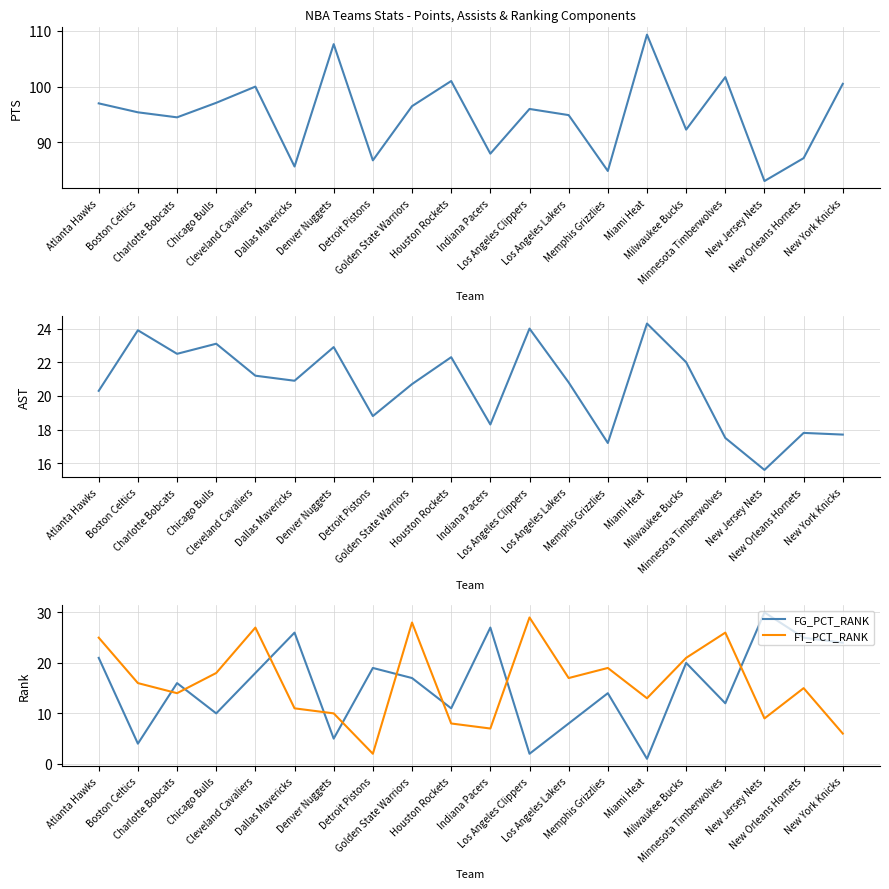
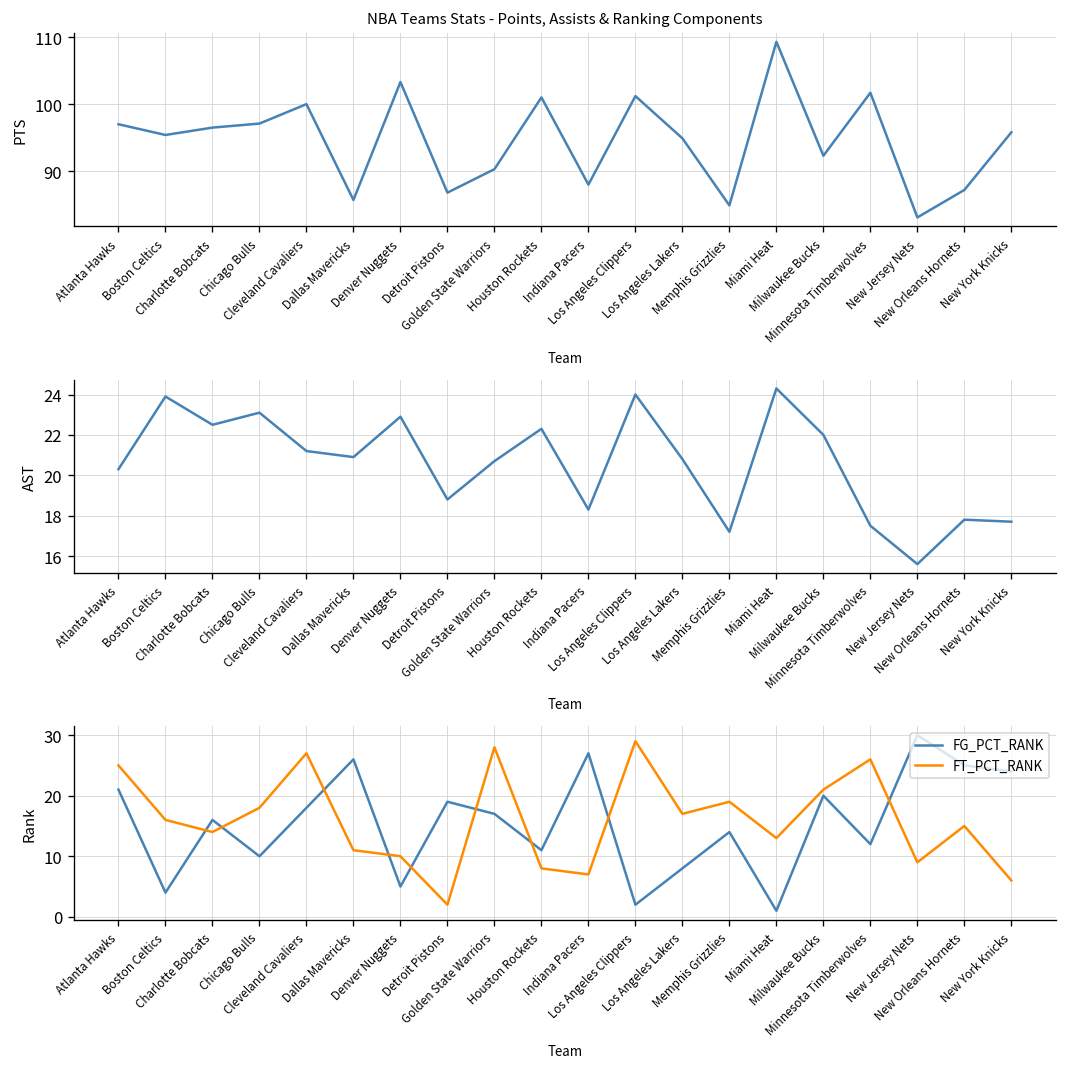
NBA Teams Stats - Points, Assists & Ranking Components, Charlotte Bobcats: 95 -> 97
NBA Teams Stats - Points, Assists & Ranking Components, Denver Nuggets: 108 -> 103
NBA Teams Stats - Points, Assists & Ranking Components, Golden State Warriors: 97 -> 90
NBA Teams Stats - Points, Assists & Ranking Components, Los Angeles Clippers: 96 -> 101
NBA Teams Stats - Points, Assists & Ranking Components, New York Knicks: 101 -> 96
